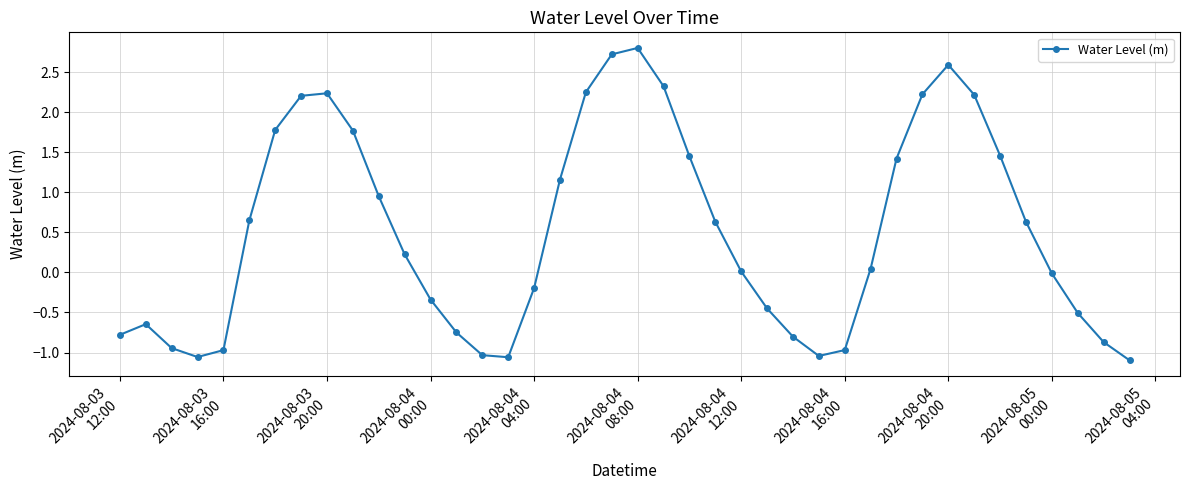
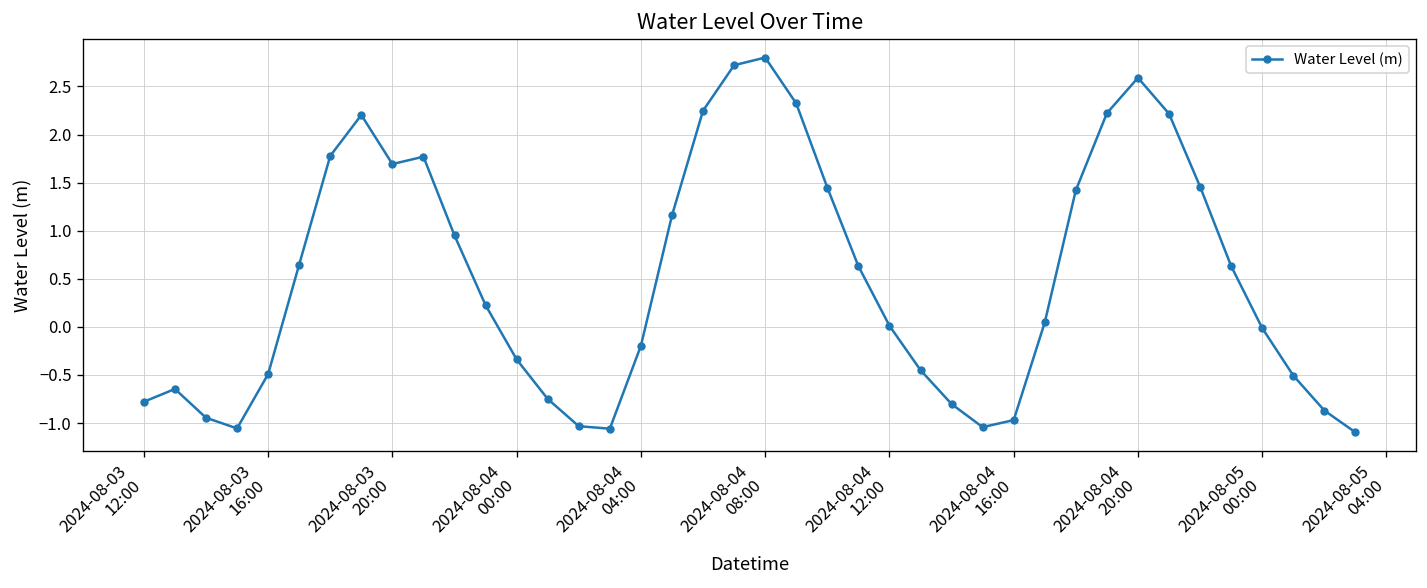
2024-08-03 16:00: -1.0 -> -0.5
2024-08-03 20:00: 2.2 -> 1.7
